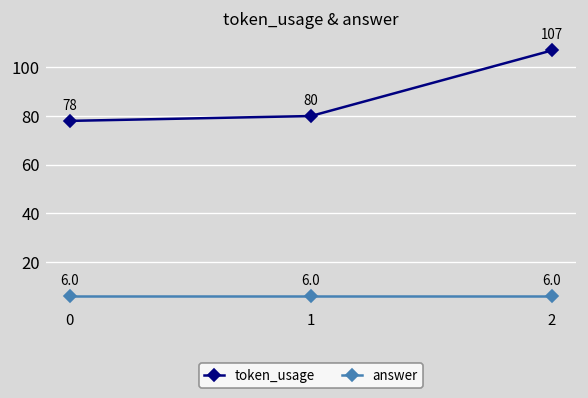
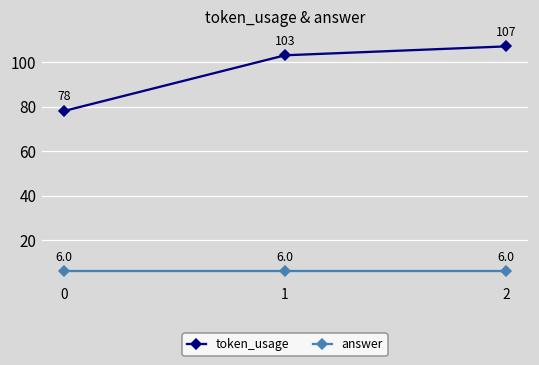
token_usage, 1: 80 -> 103
